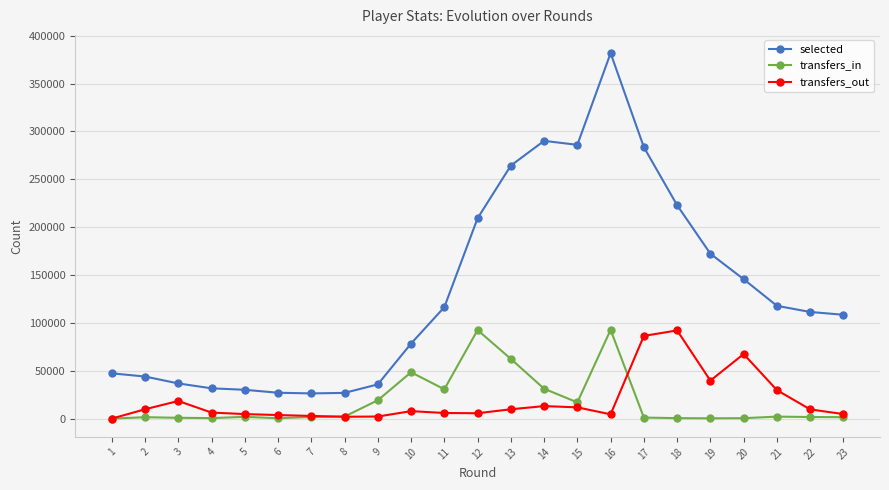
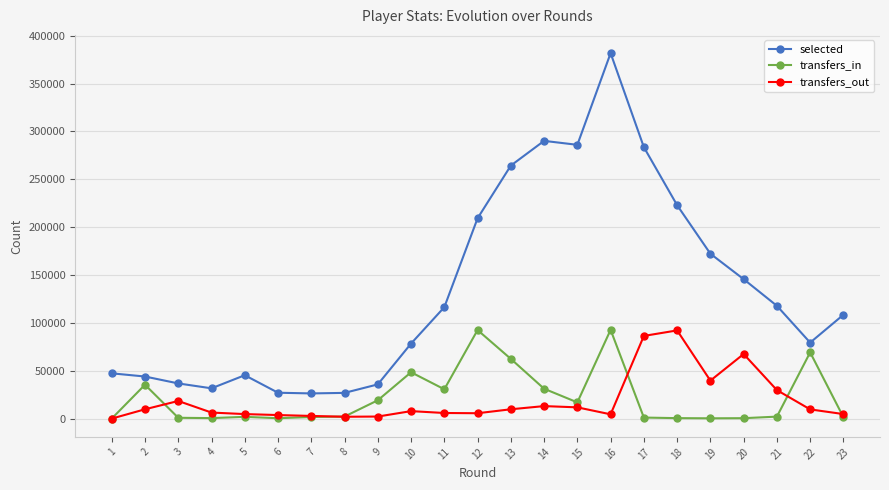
transfers_in, 2: 0 -> 40000
selected, 5: 30000 -> 50000
selected, 22: 110000 -> 80000
transfers_in, 22: 0 -> 70000
